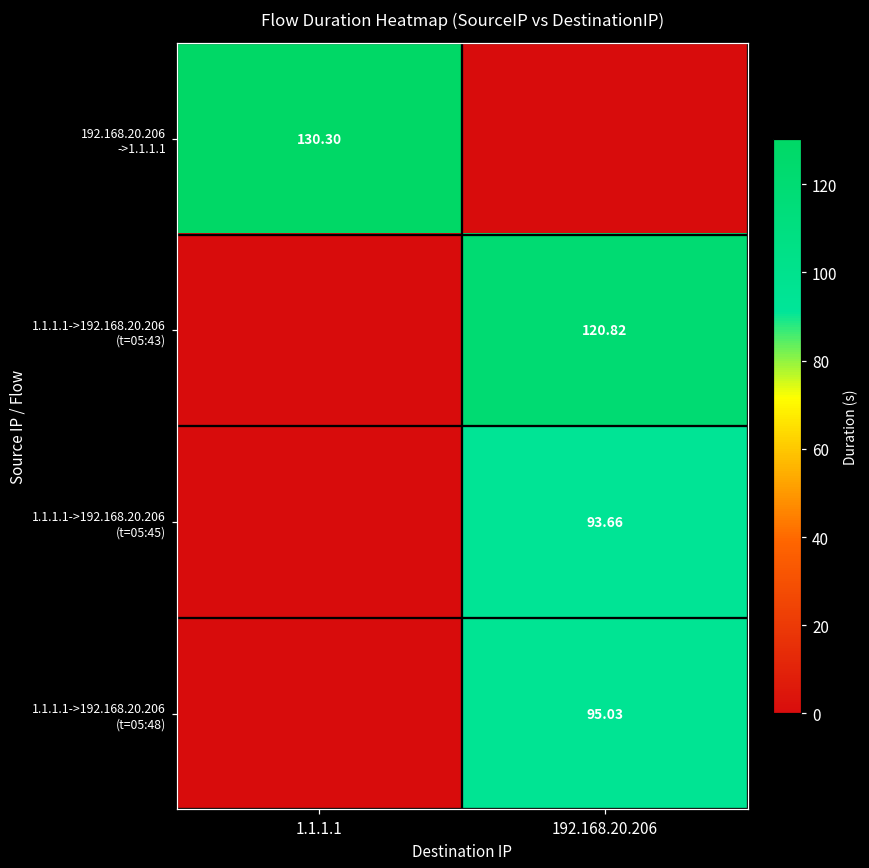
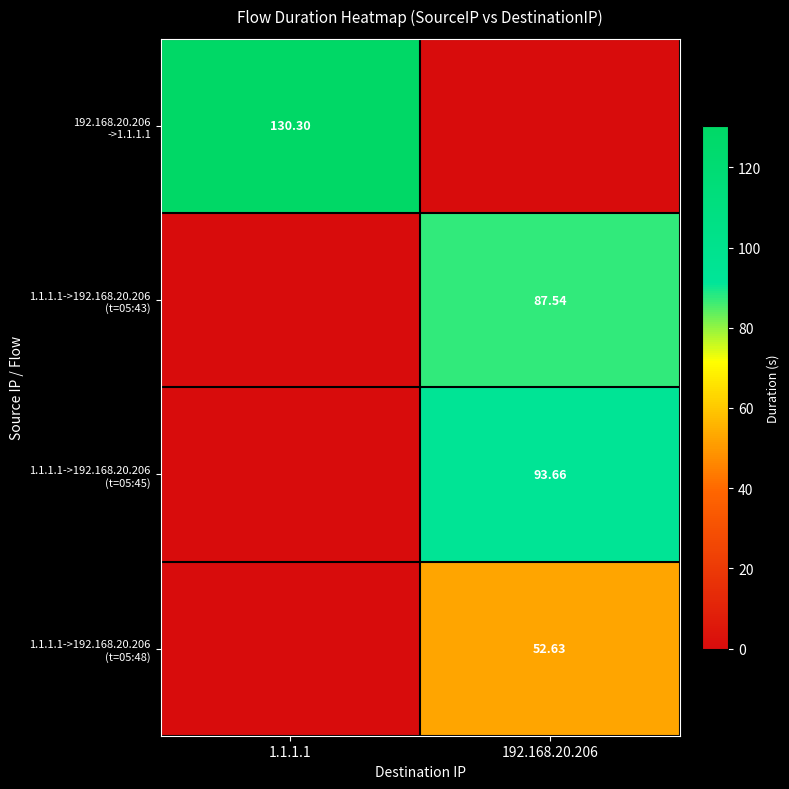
1.1.1.1->192.168.20.206 (t=05:43), 192.168.20.206: 120.82 -> 87.54
1.1.1.1->192.168.20.206 (t=05:48), 192.168.20.206: 95.03 -> 52.63
